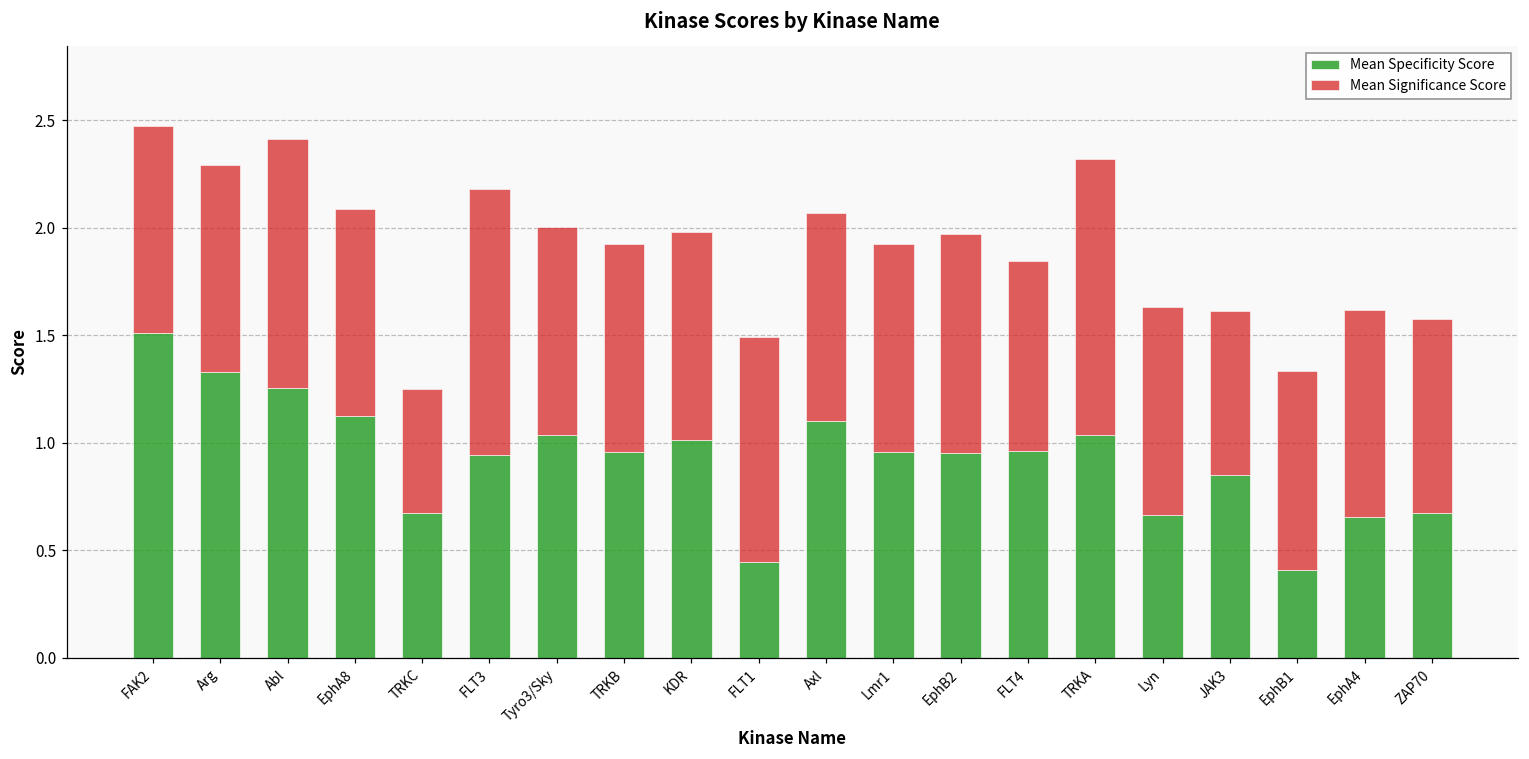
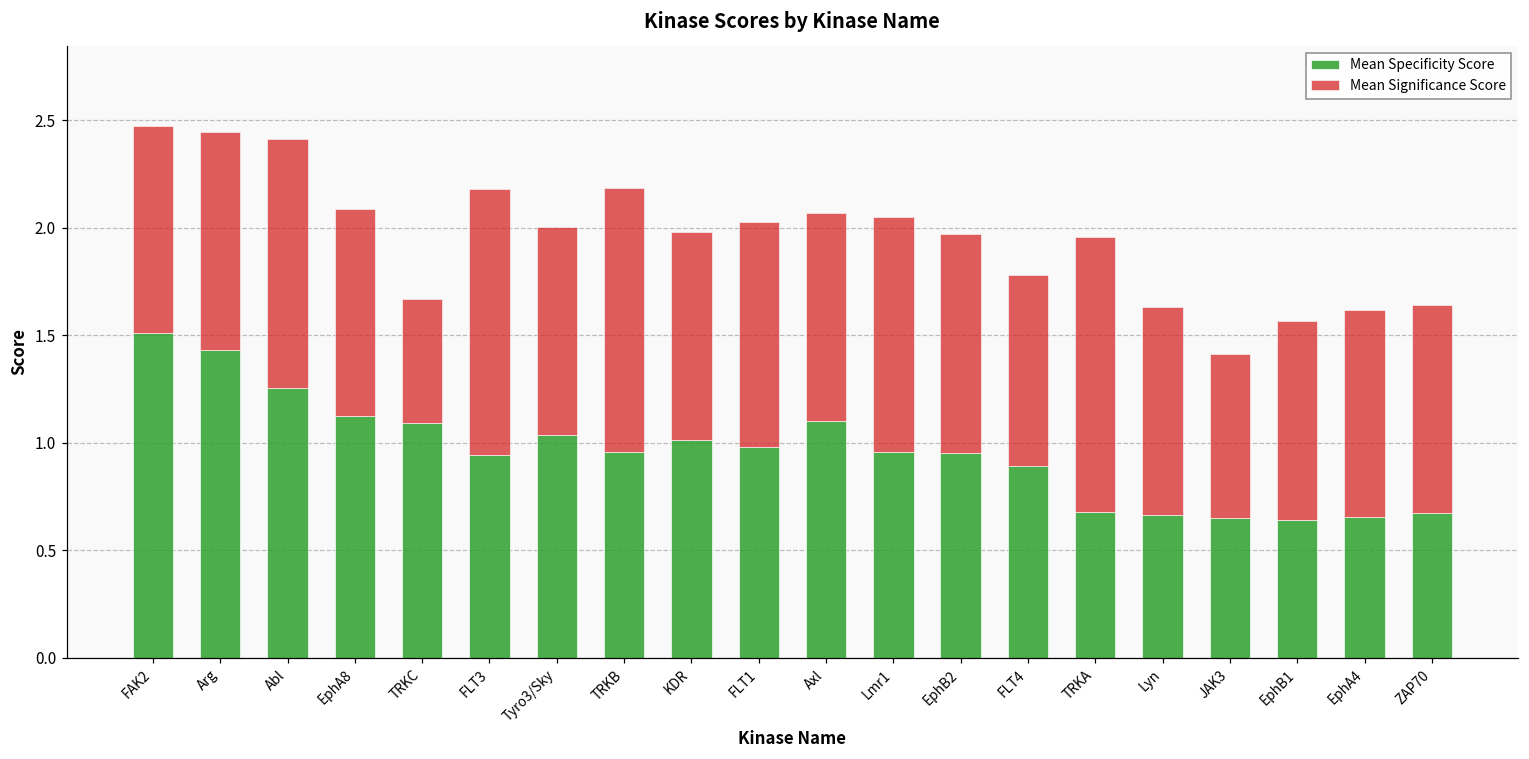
Mean Specificity Score, Arg: 1.33 -> 1.43
Mean Significance Score, Arg: 0.97 -> 1.01
Mean Specificity Score, TRKC: 0.67 -> 1.09
Mean Significance Score, TRKB: 0.97 -> 1.23
Mean Specificity Score, FLT1: 0.44 -> 0.98
Mean Significance Score, Lmr1: 0.97 -> 1.09
Mean Specificity Score, FLT4: 0.96 -> 0.89
Mean Specificity Score, TRKA: 1.04 -> 0.68
Mean Specificity Score, JAK3: 0.85 -> 0.65
Mean Specificity Score, EphB1: 0.41 -> 0.64
Mean Significance Score, ZAP70: 0.90 -> 0.97
